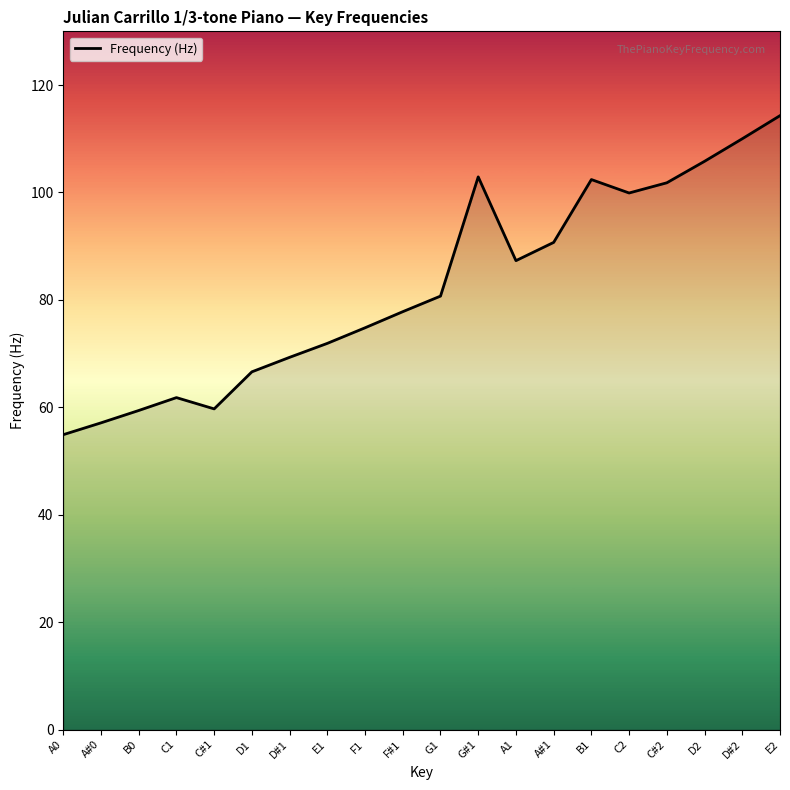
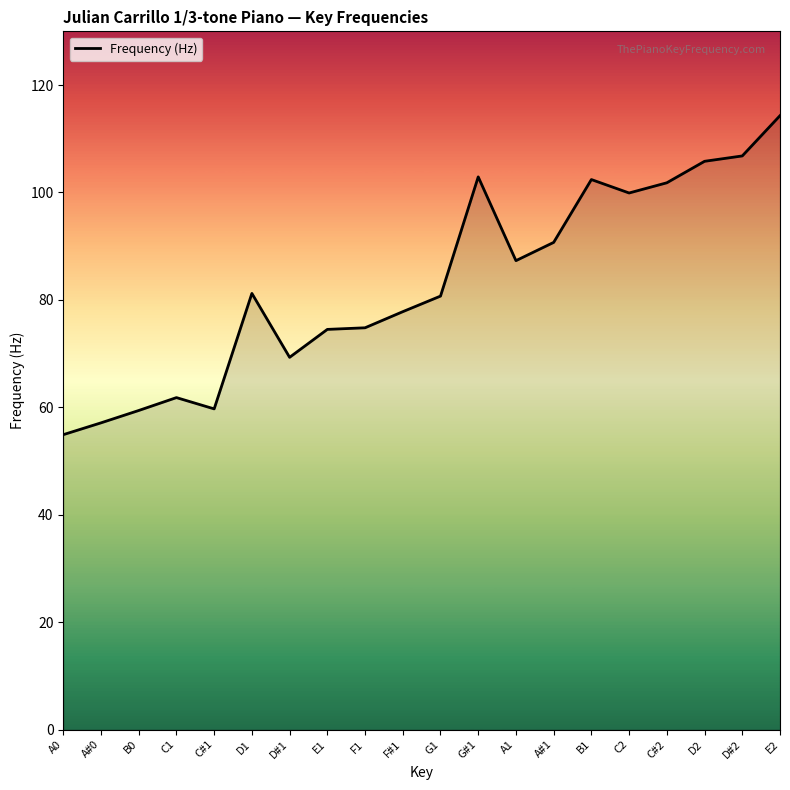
D1: 67 -> 81
E1: 72 -> 75
D#2: 110 -> 107
